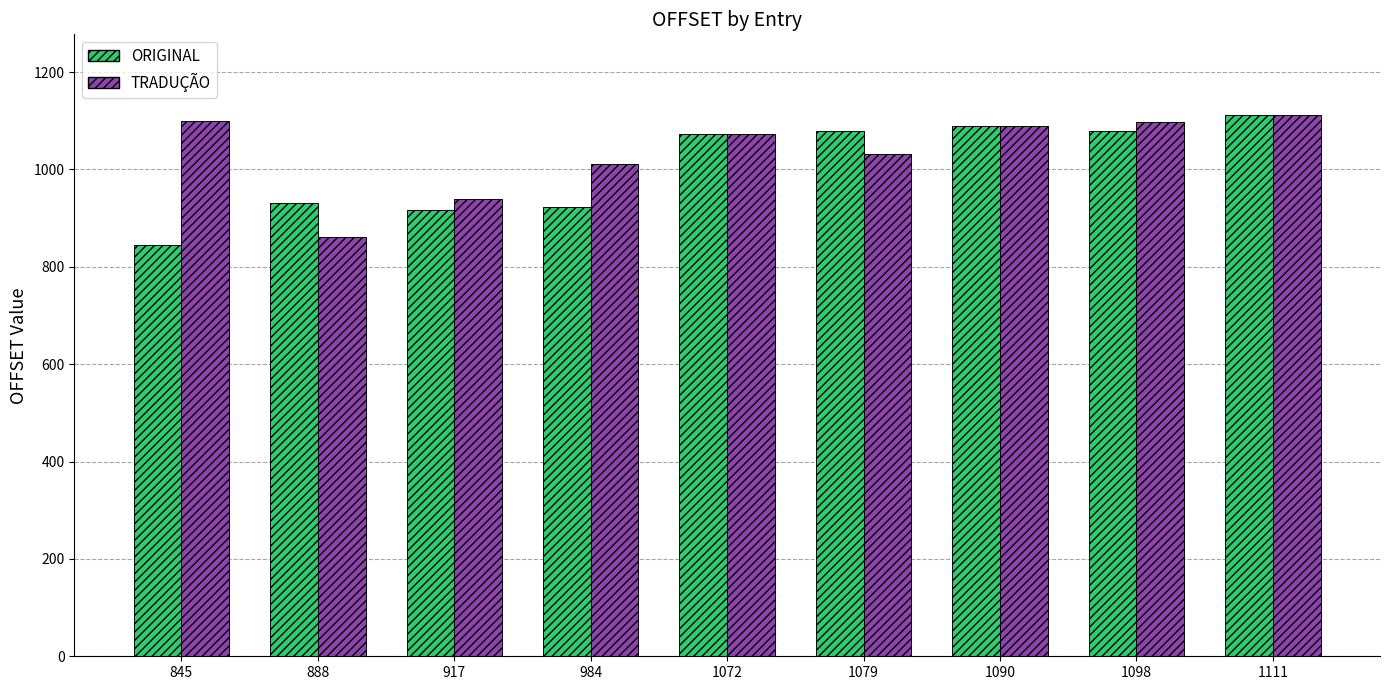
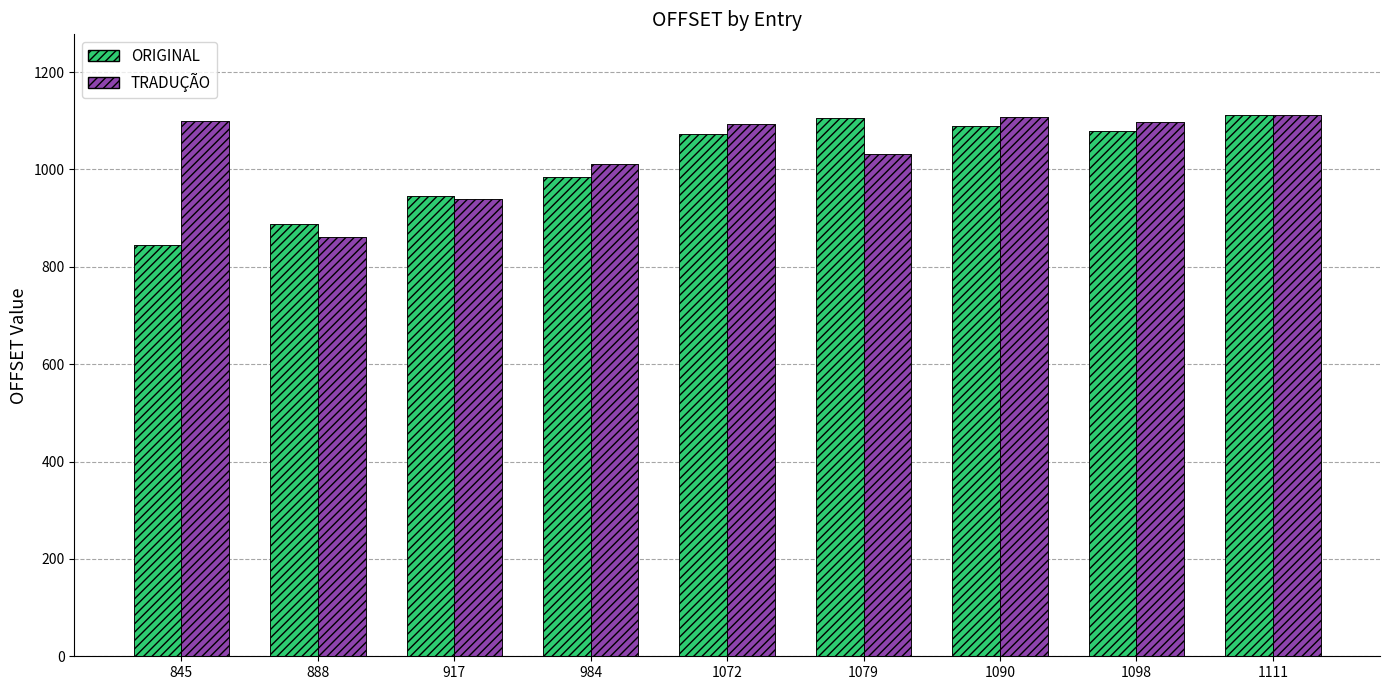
ORIGINAL, 888: 930 -> 890
ORIGINAL, 917: 920 -> 950
ORIGINAL, 984: 920 -> 980
TRADUÇÃO, 1072: 1070 -> 1090
ORIGINAL, 1079: 1080 -> 1110
TRADUÇÃO, 1090: 1090 -> 1110
